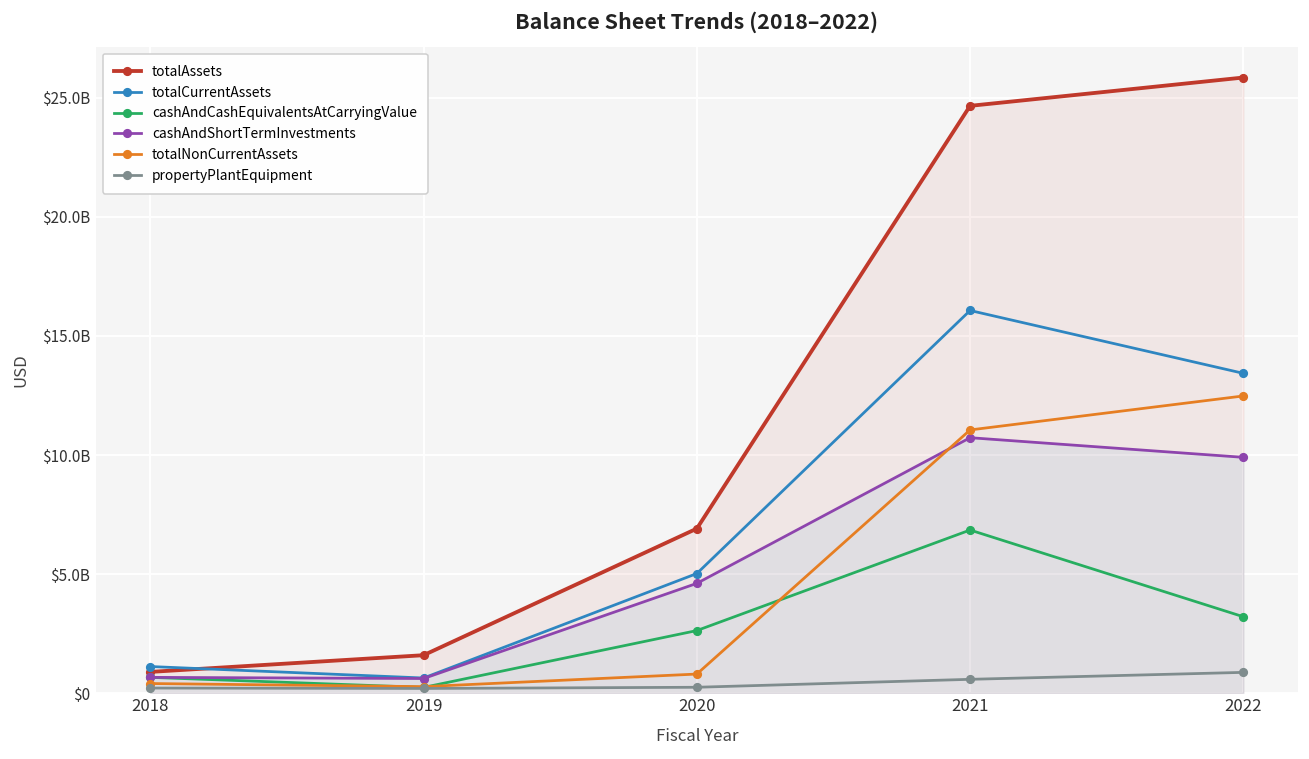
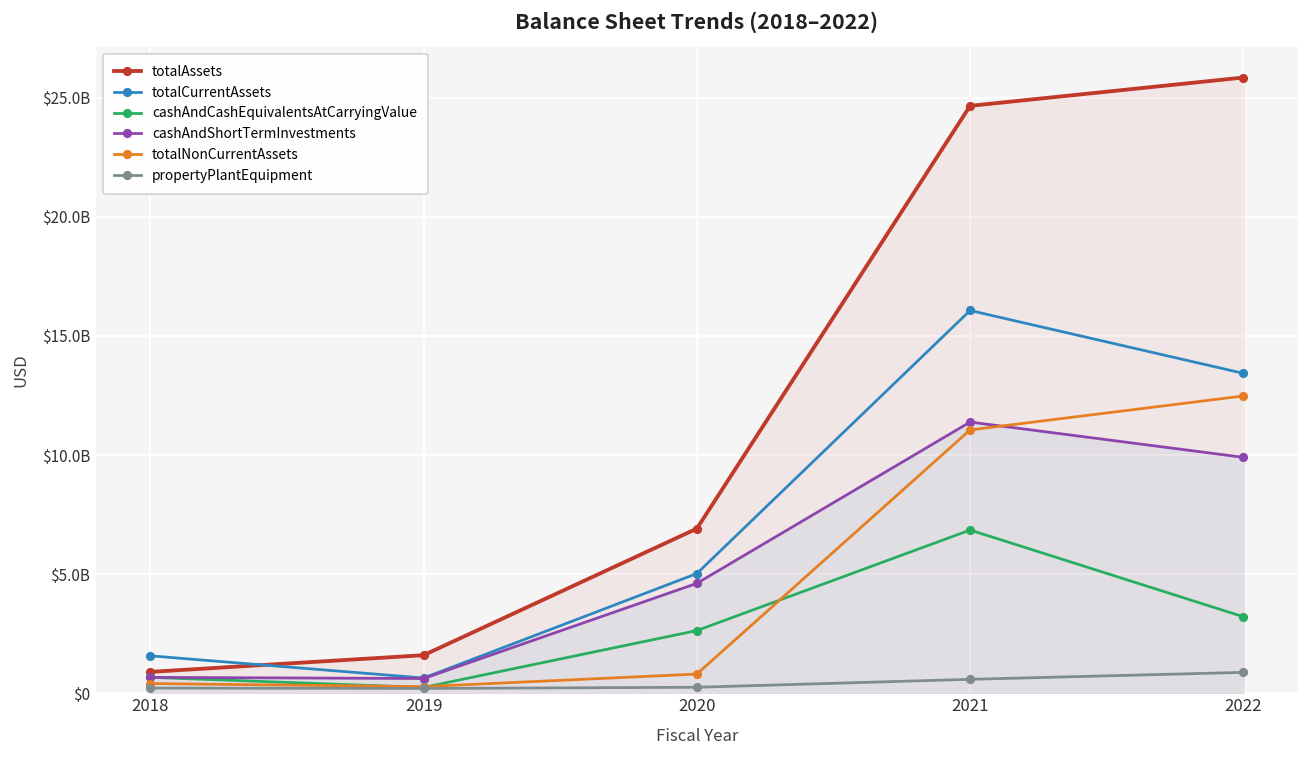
totalCurrentAssets, 2018: $1100000000 -> $1600000000
cashAndShortTermInvestments, 2021: $10700000000 -> $11400000000
